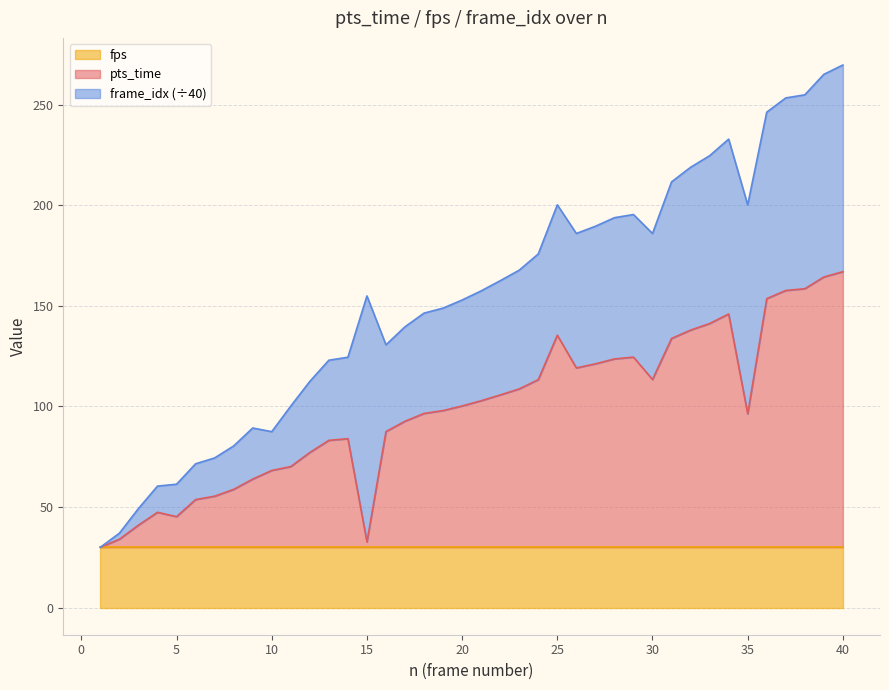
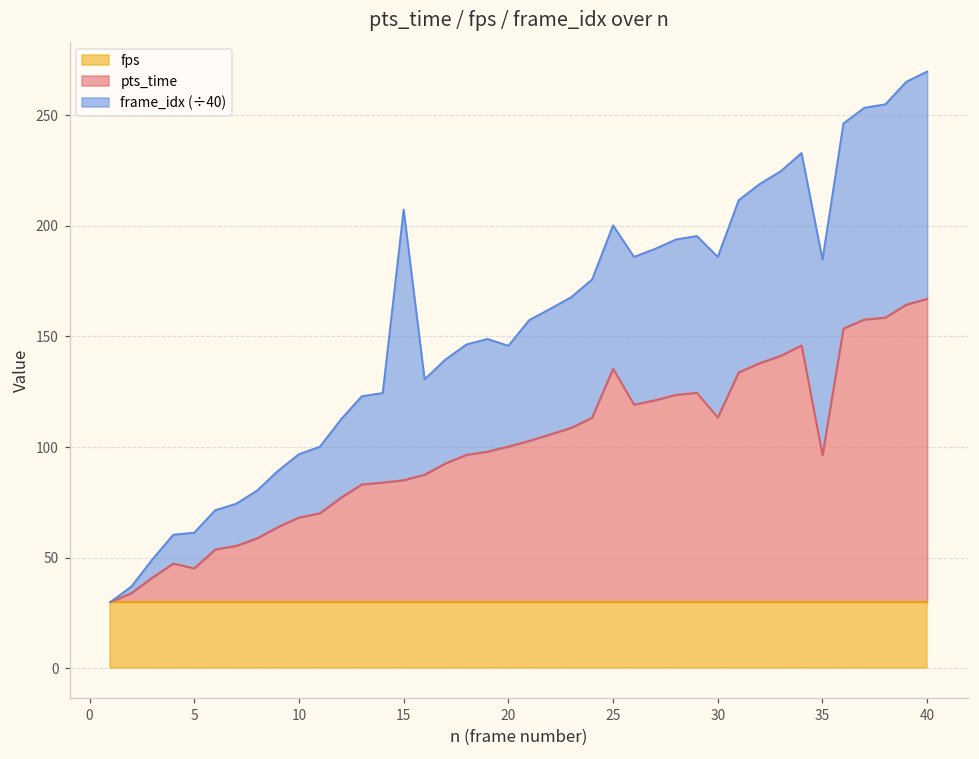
frame_idx (÷40), 10: 19 -> 29
pts_time, 15: 33 -> 85
frame_idx (÷40), 20: 53 -> 46
frame_idx (÷40), 35: 104 -> 88
